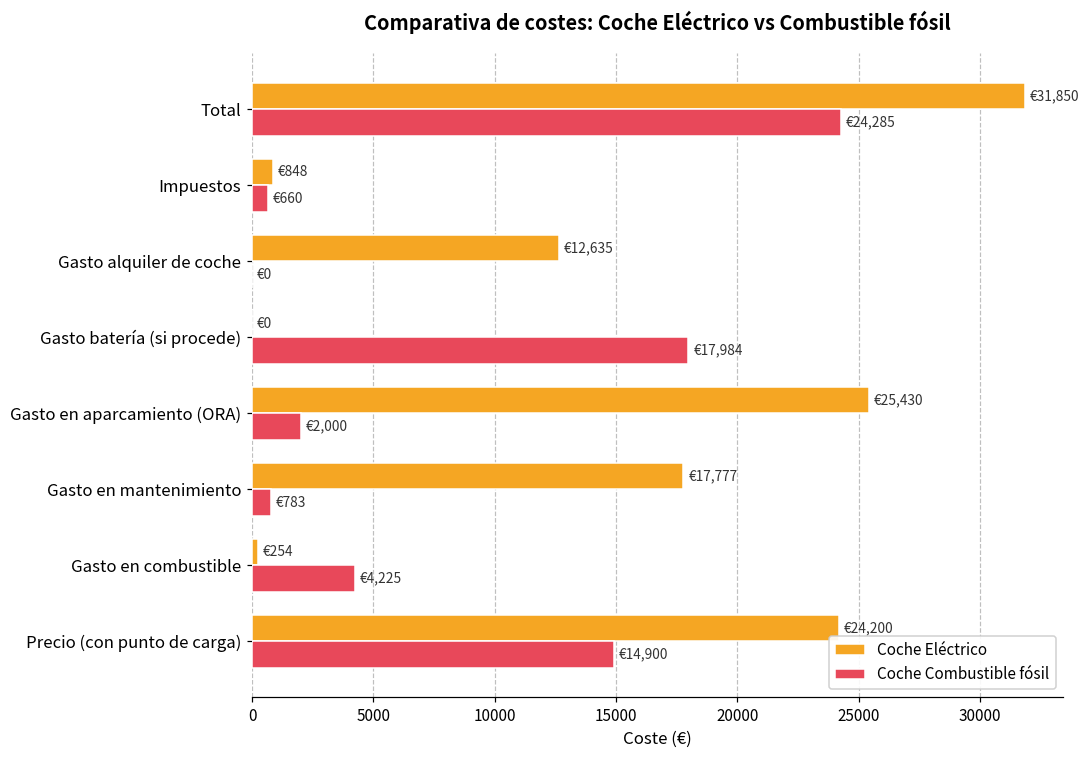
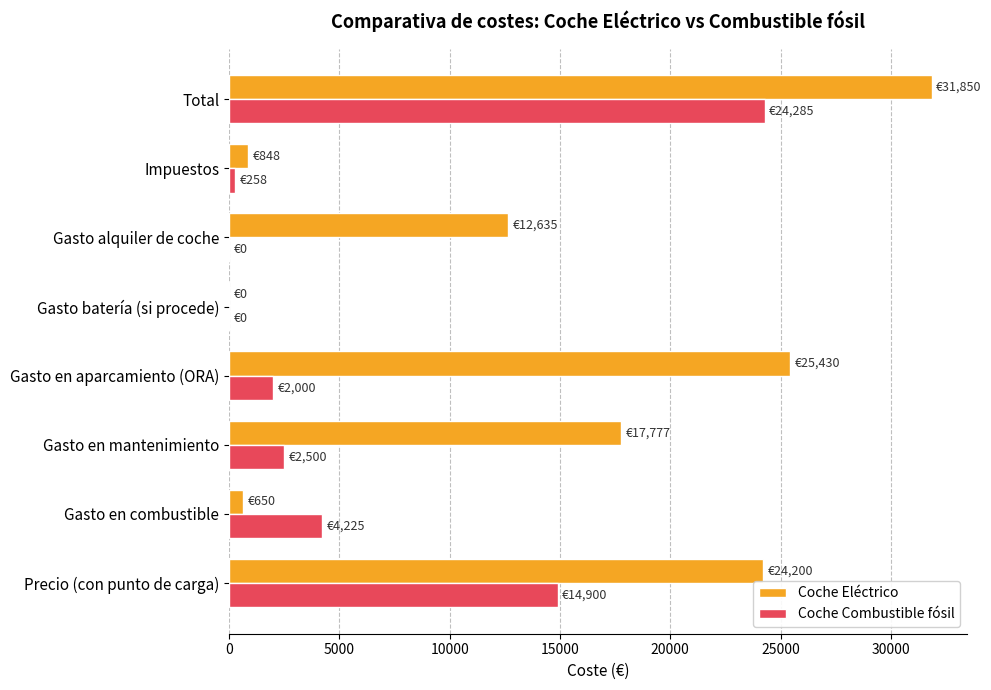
Coche Combustible fósil, Impuestos: €660 -> €258
Coche Combustible fósil, Gasto batería (si procede): €17,984 -> €0
Coche Combustible fósil, Gasto en mantenimiento: €783 -> €2,500
Coche Eléctrico, Gasto en combustible: €254 -> €650
